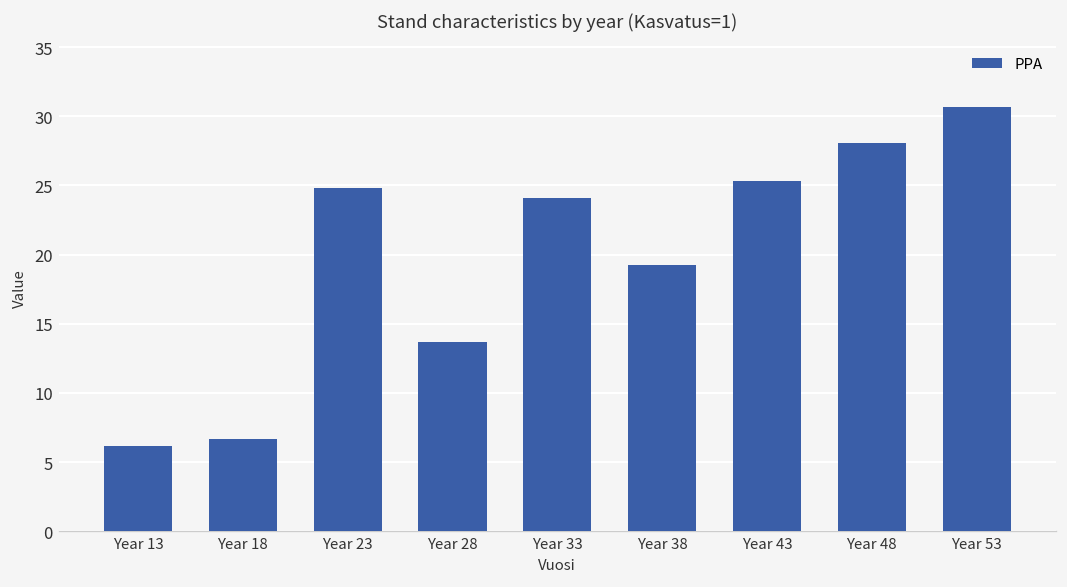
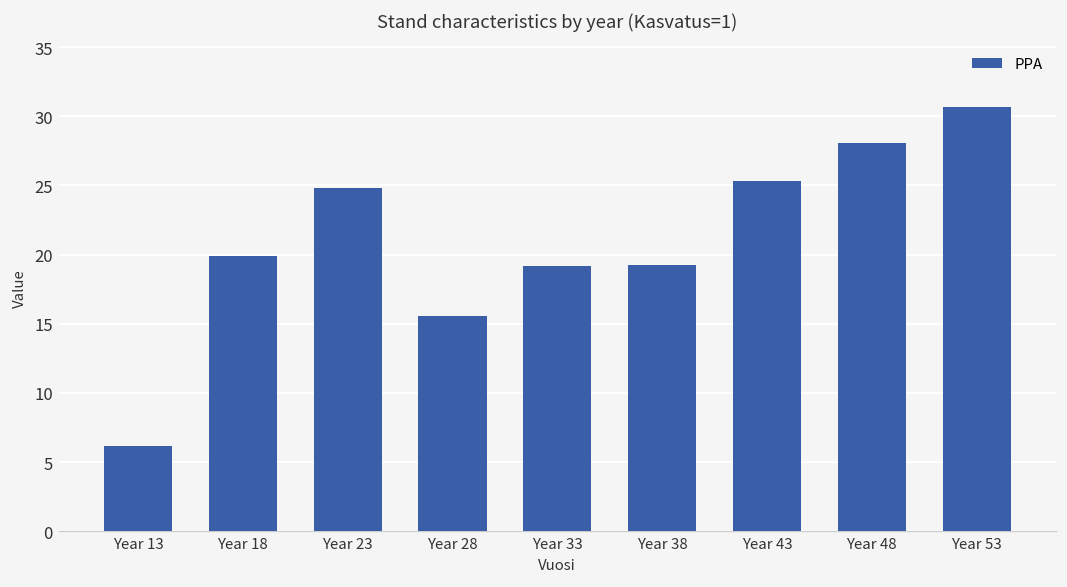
Year 18: 6.7 -> 19.9
Year 28: 13.7 -> 15.5
Year 33: 24.1 -> 19.2
